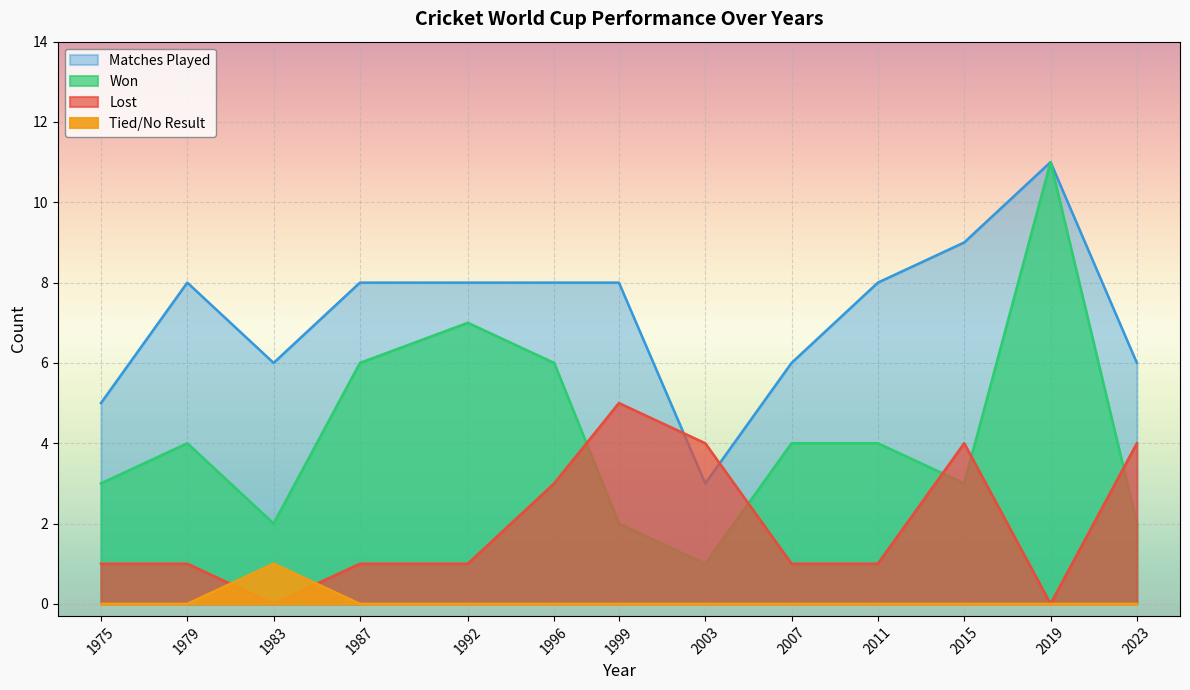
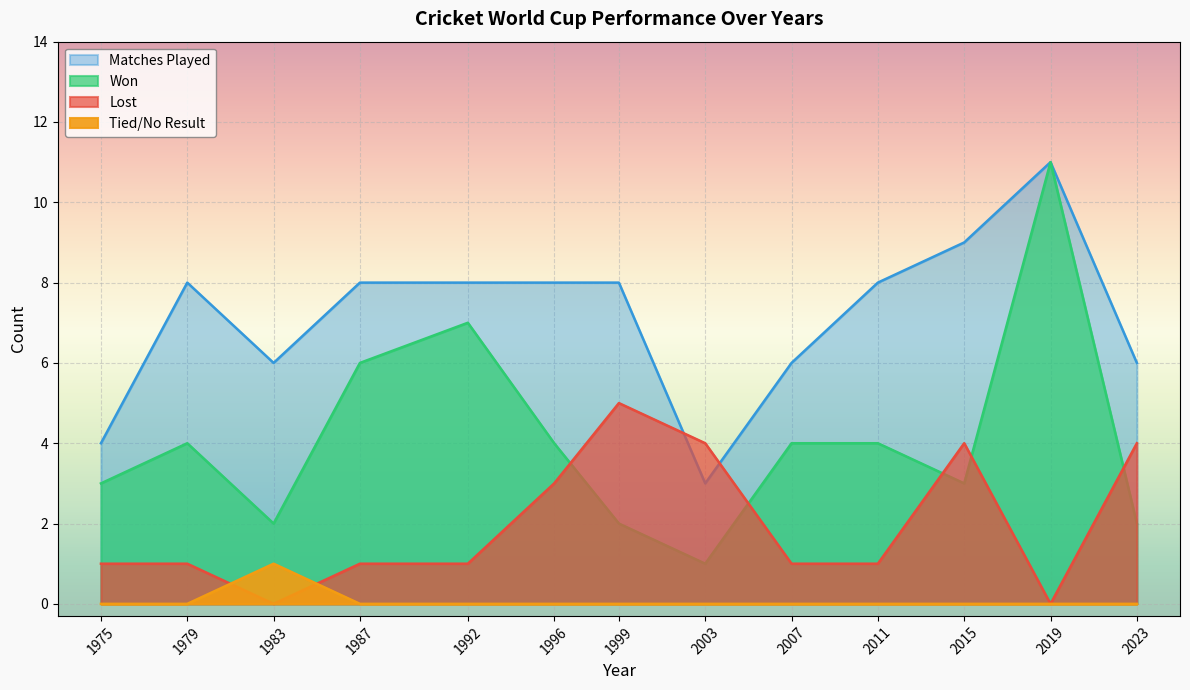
Matches Played, 1975: 5 -> 4
Won, 1996: 6 -> 4
